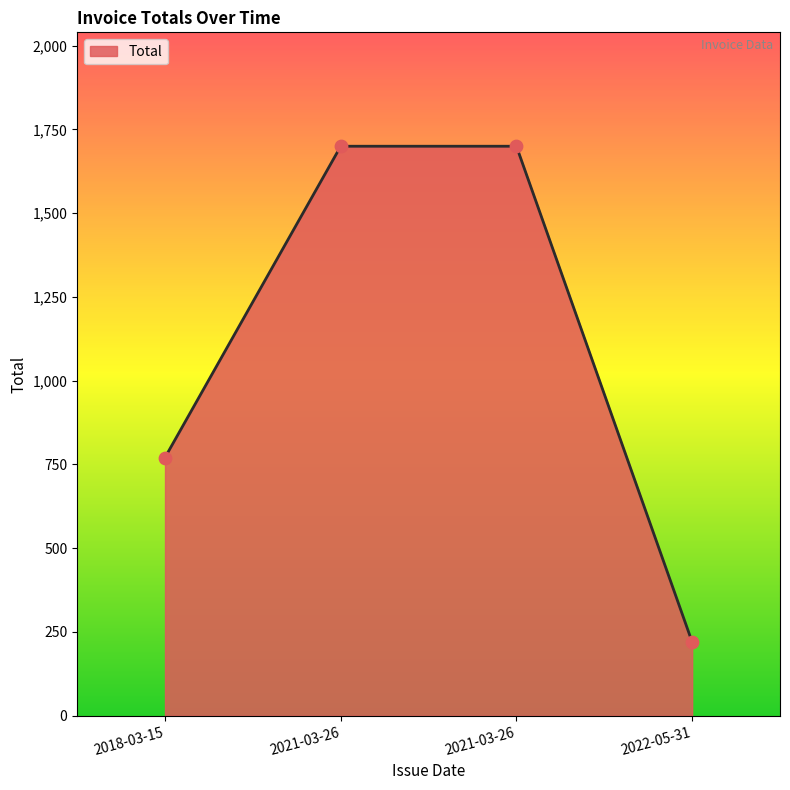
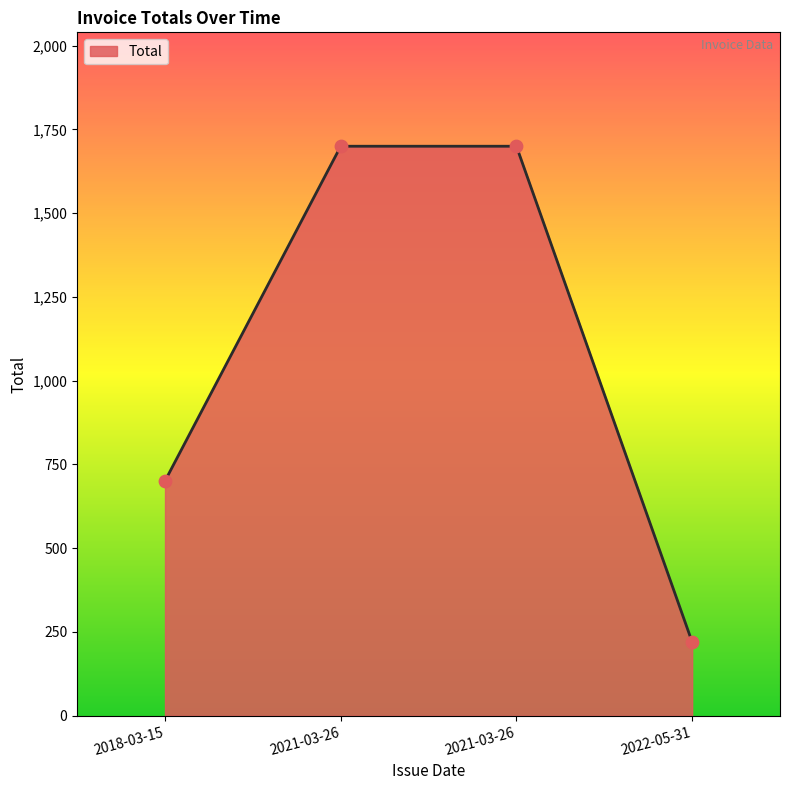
2018-03-15: 770 -> 700
